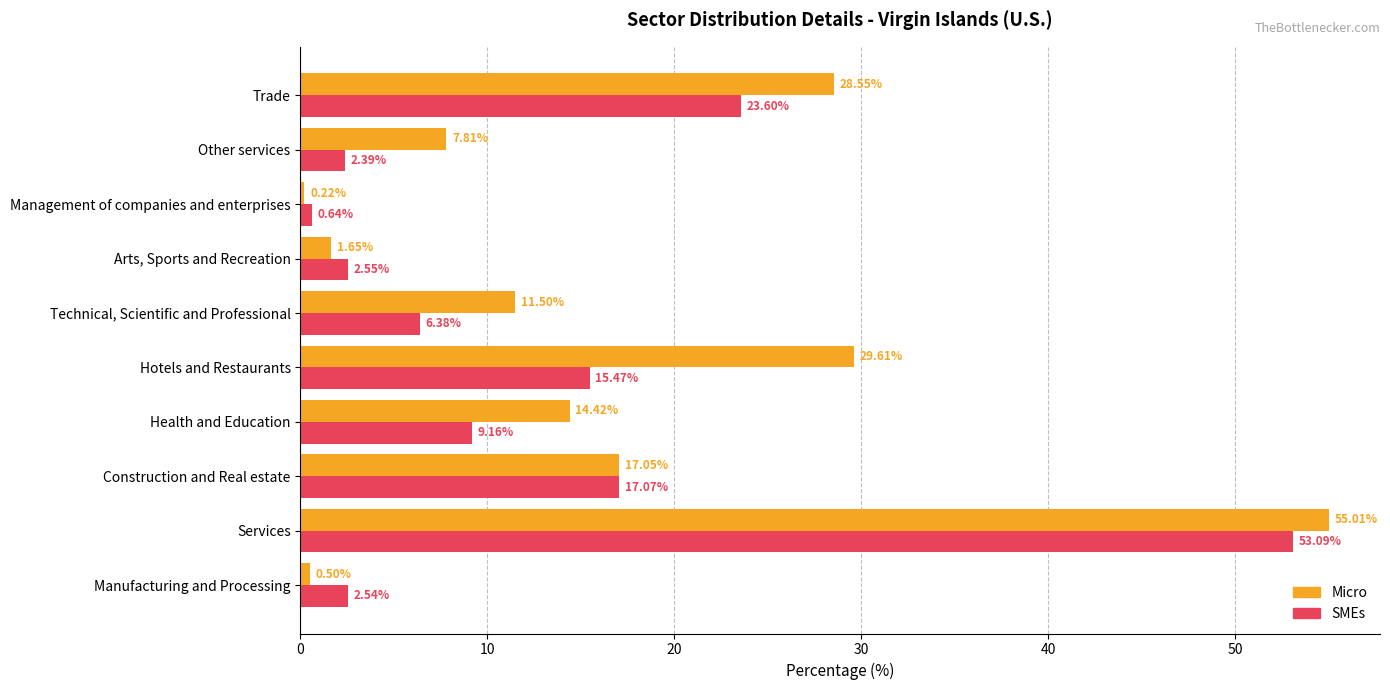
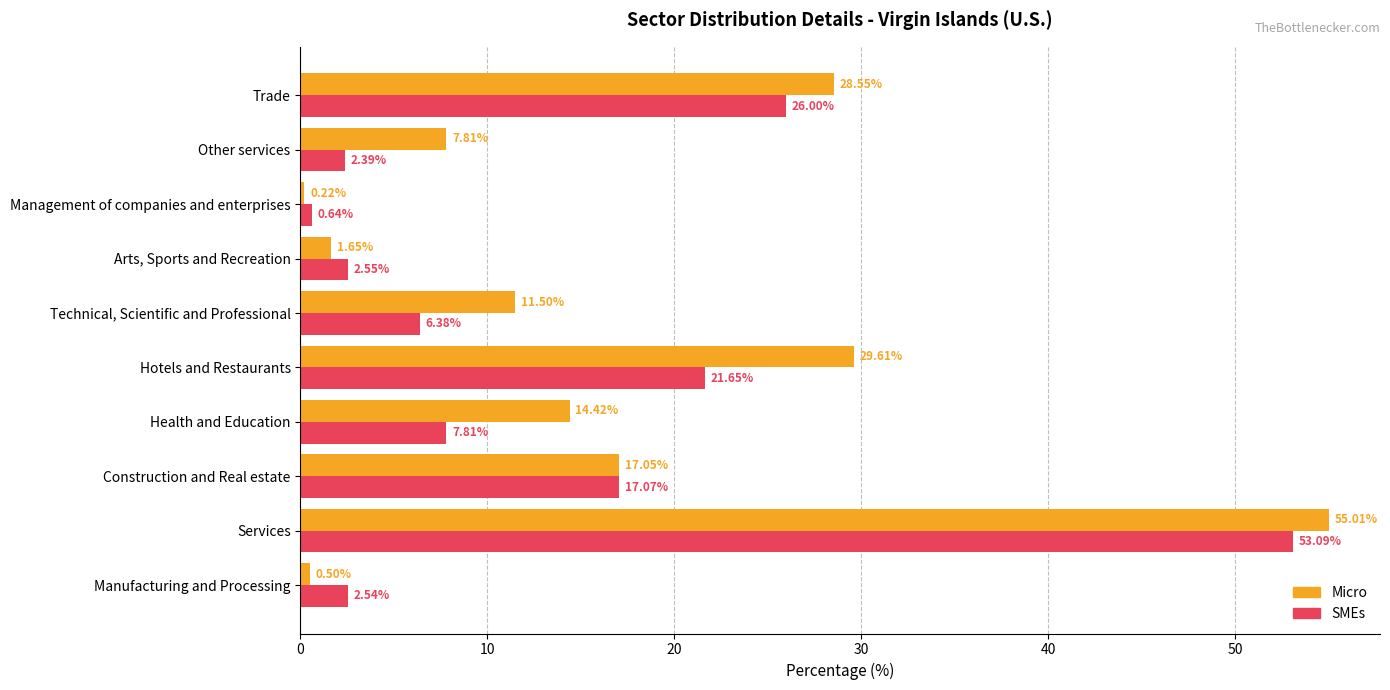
SMEs, Trade: 23.60% -> 26.00%
SMEs, Hotels and Restaurants: 15.47% -> 21.65%
SMEs, Health and Education: 9.16% -> 7.81%
